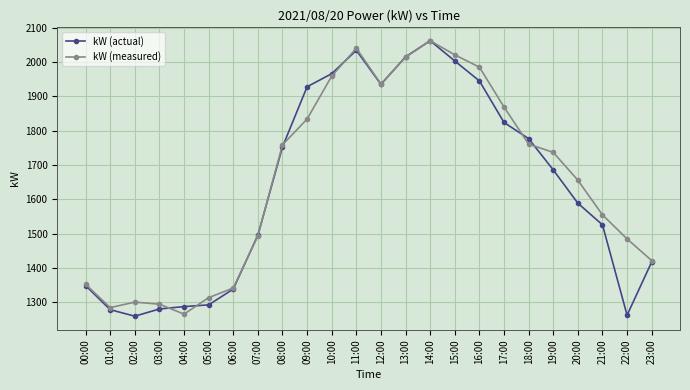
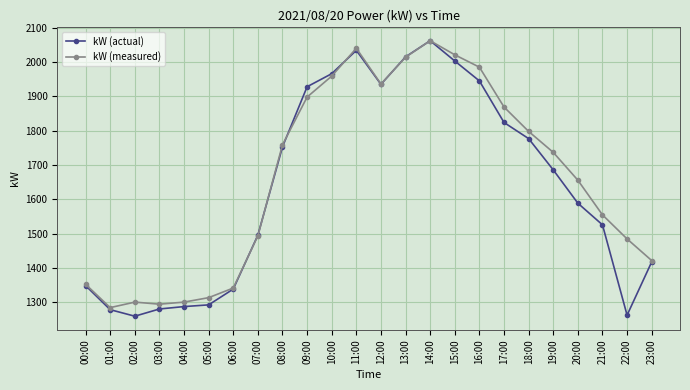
kW (measured), 04:00: 1270 -> 1300
kW (measured), 09:00: 1830 -> 1900
kW (measured), 18:00: 1760 -> 1800
